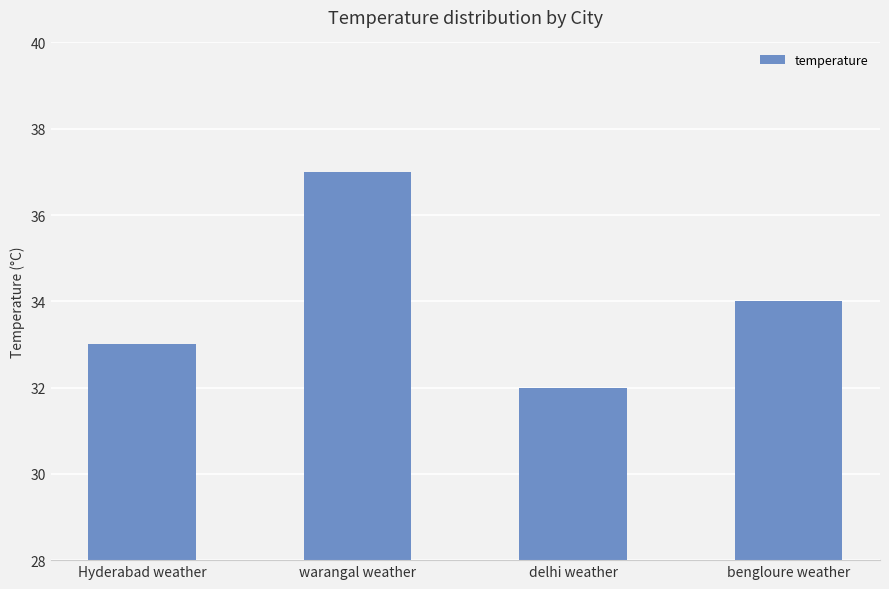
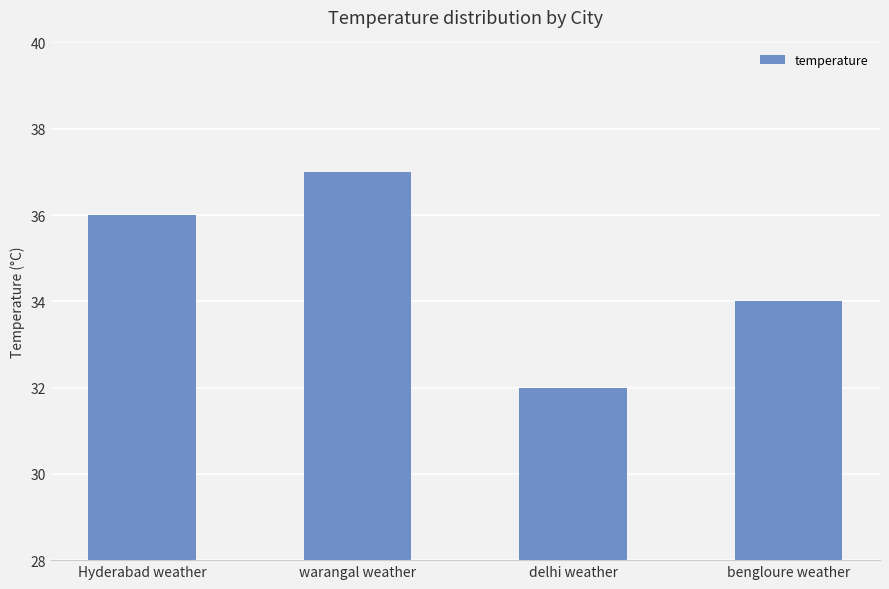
Hyderabad weather: 33 -> 36
